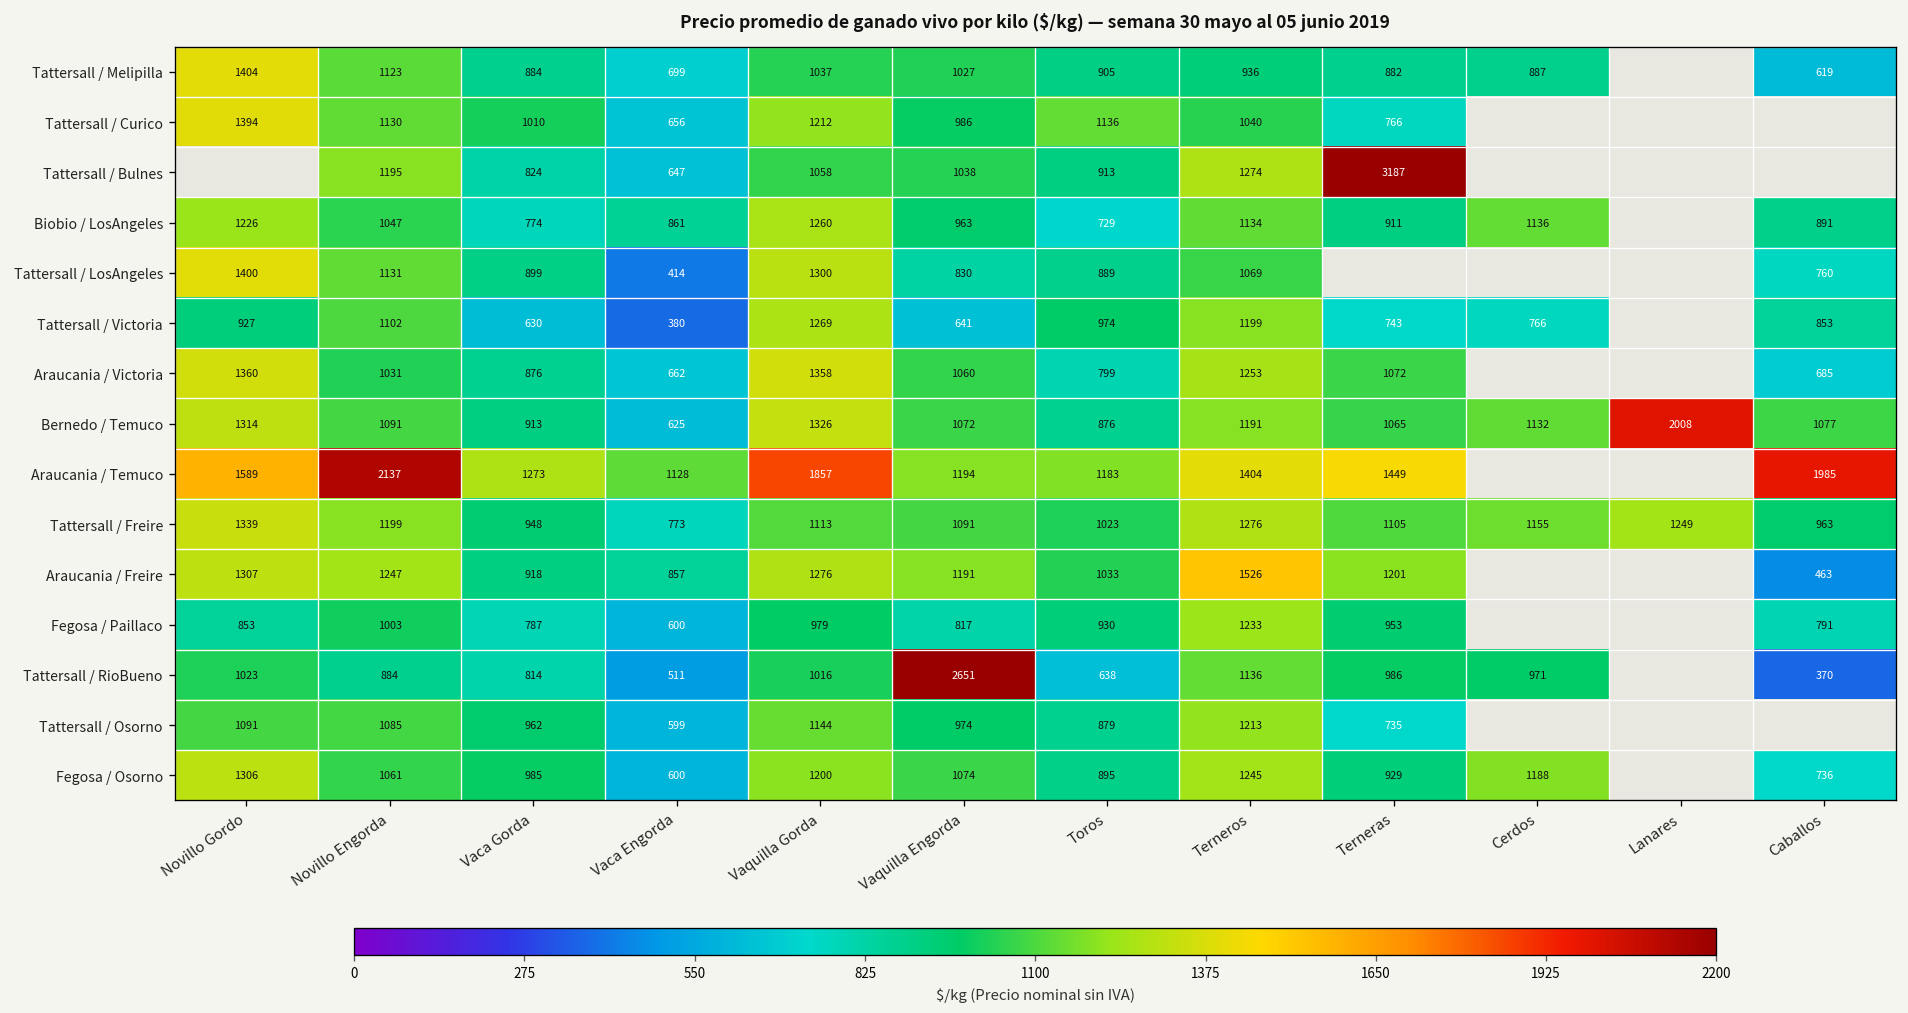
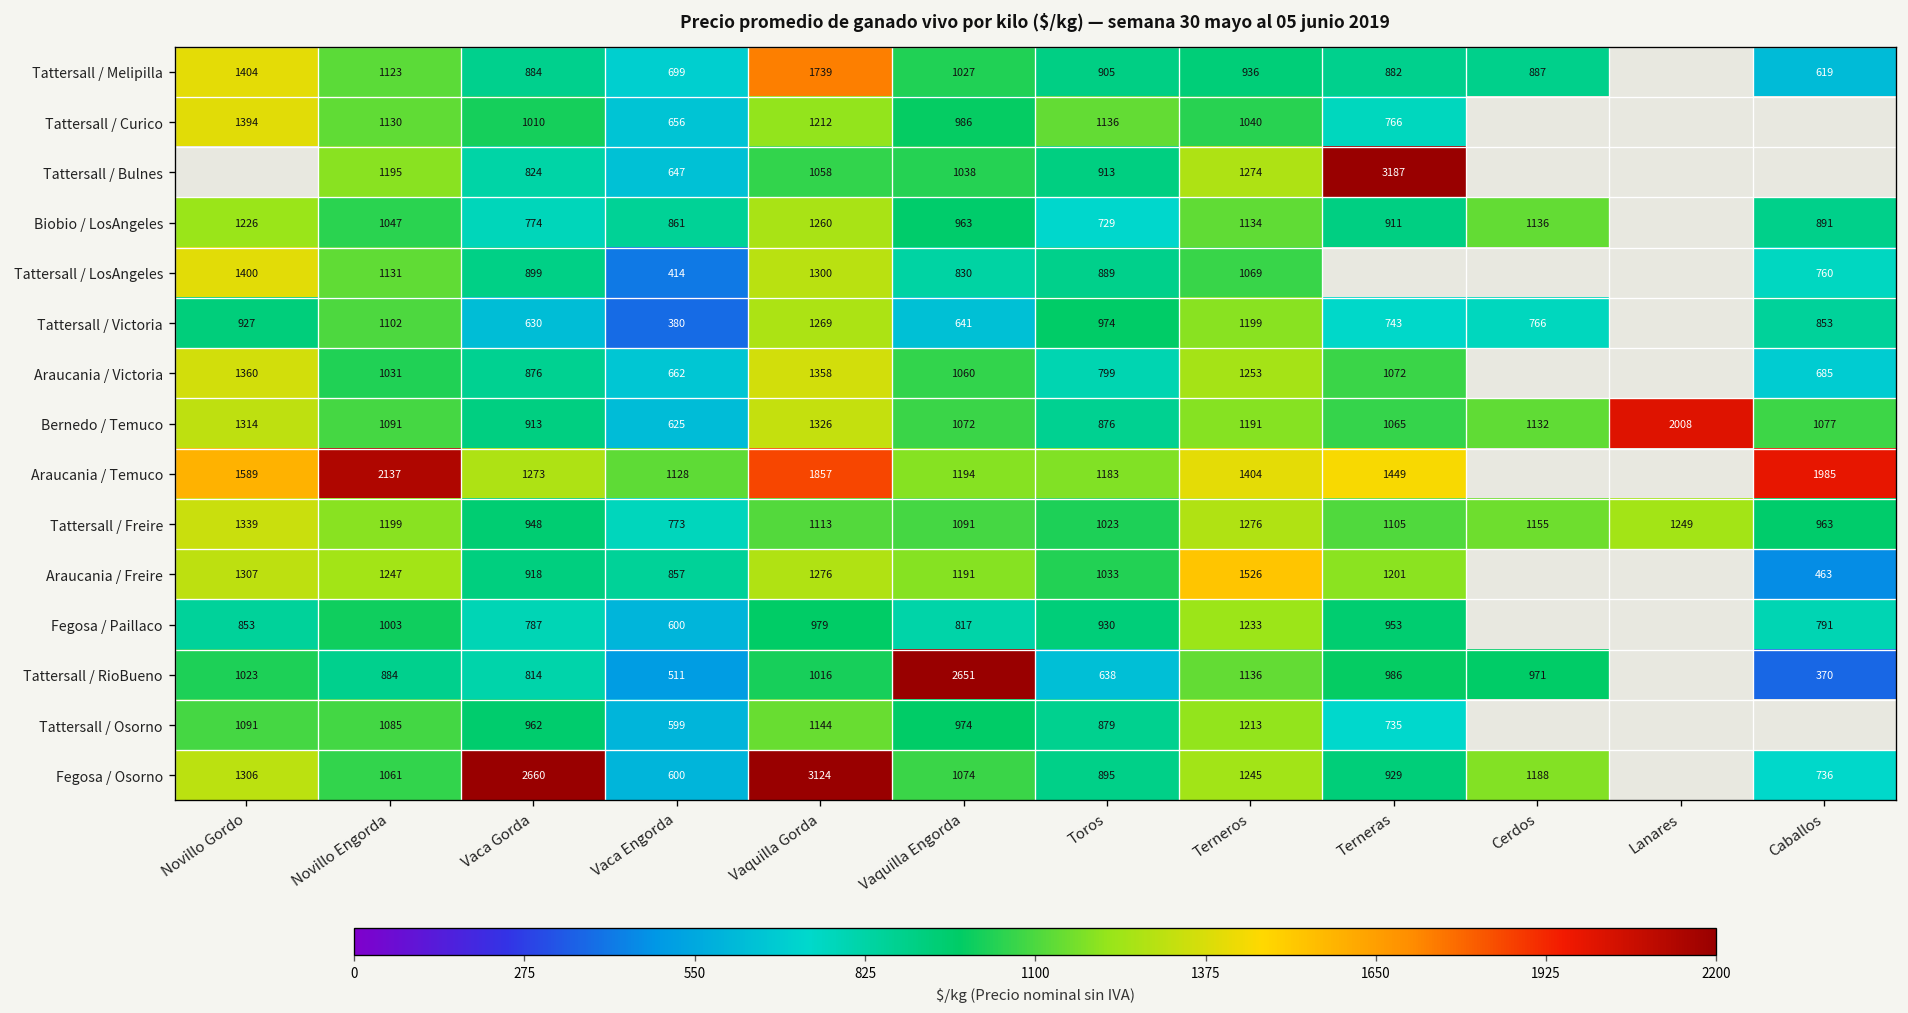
Tattersall / Melipilla, Vaquilla Gorda: 1037 -> 1739
Fegosa / Osorno, Vaca Gorda: 985 -> 2660
Fegosa / Osorno, Vaquilla Gorda: 1200 -> 3124
